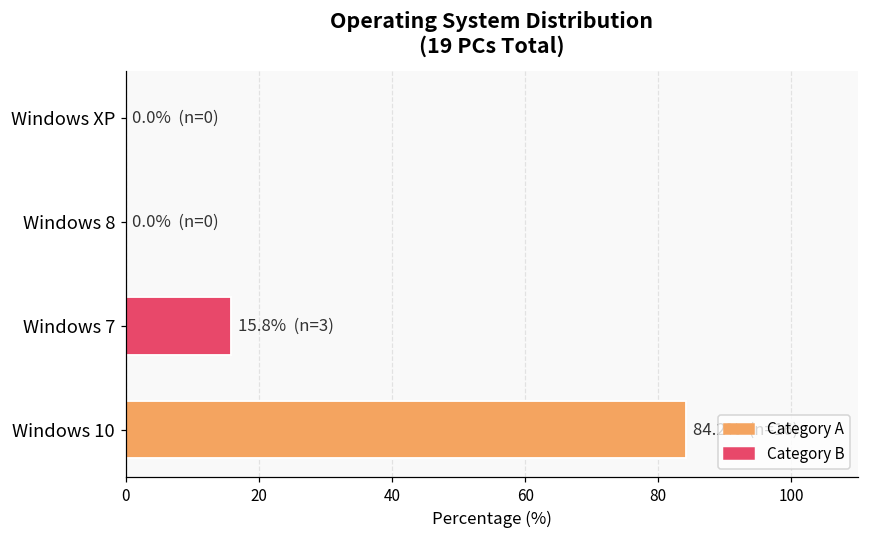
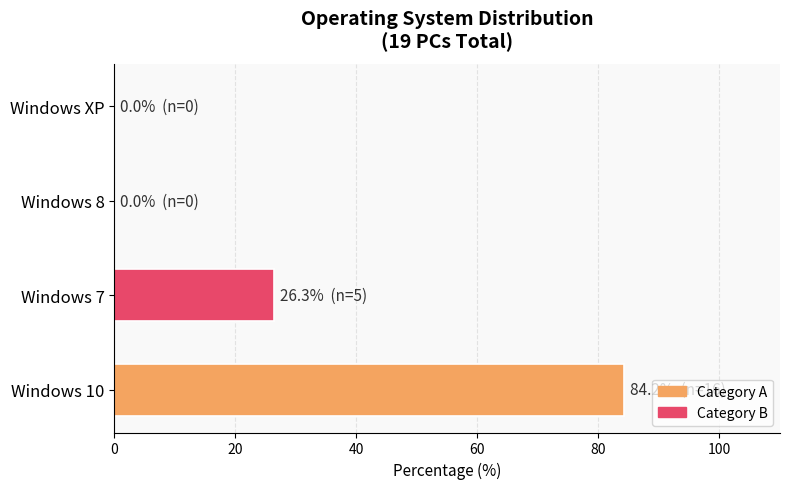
Windows 7: 15.8% (n=3) -> 26.3% (n=5)
